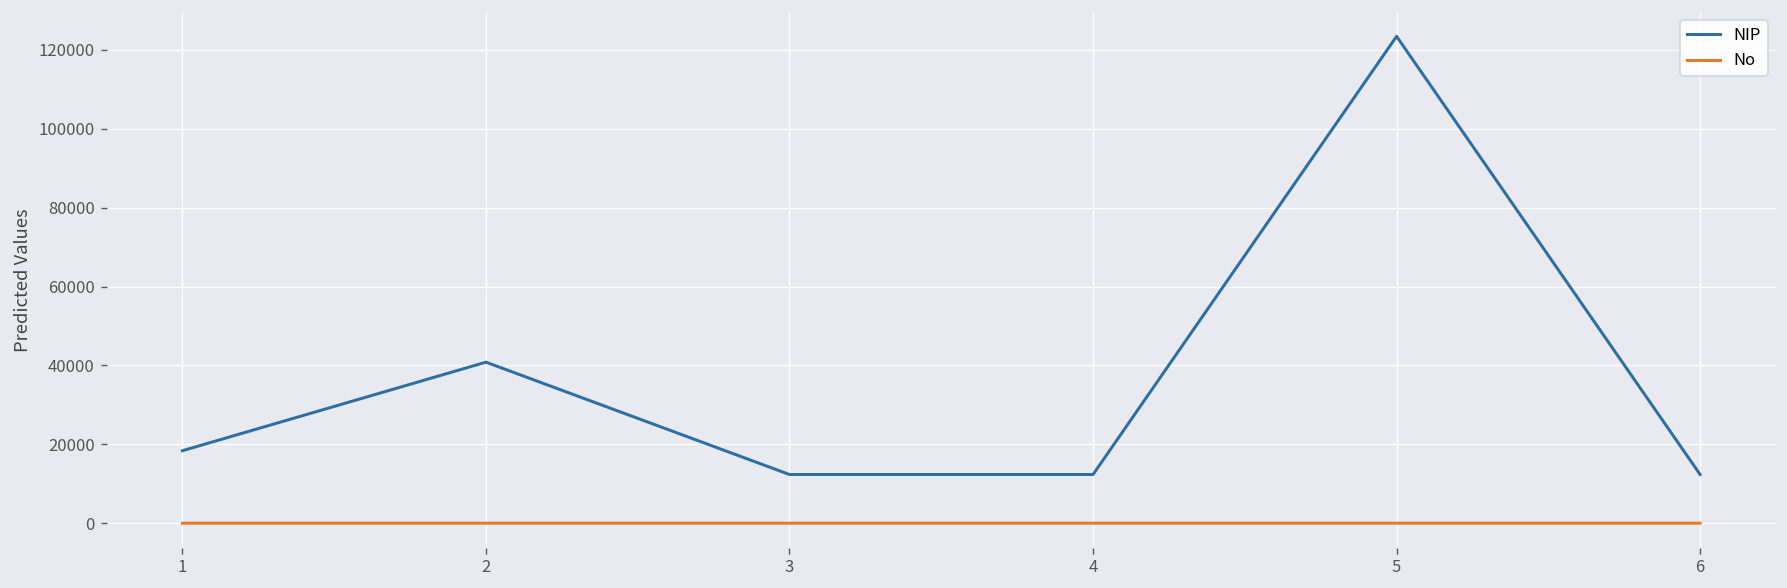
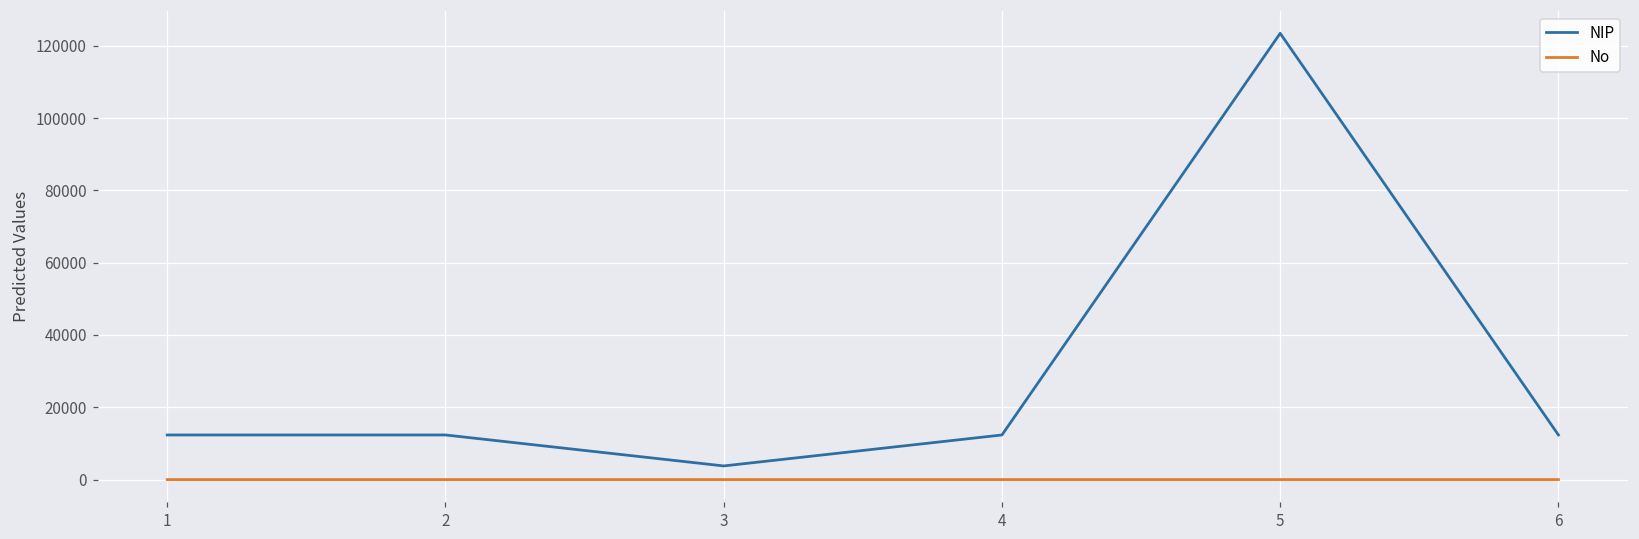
NIP, 1: 18000 -> 12000
NIP, 2: 41000 -> 12000
NIP, 3: 12000 -> 4000
